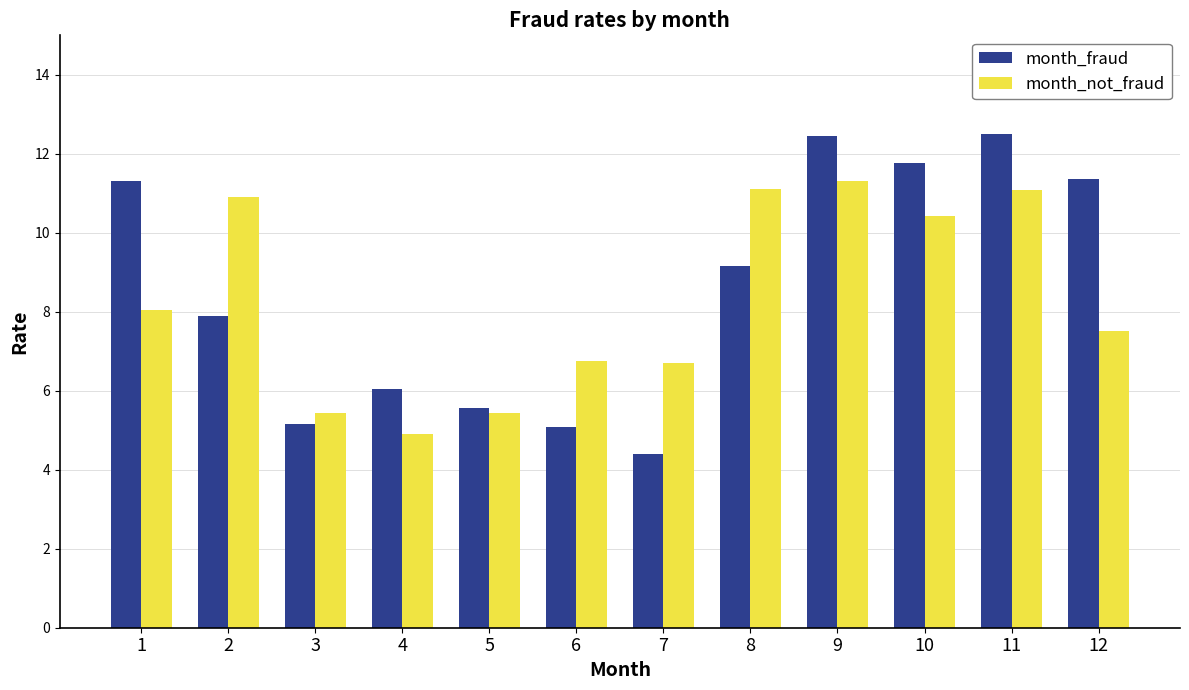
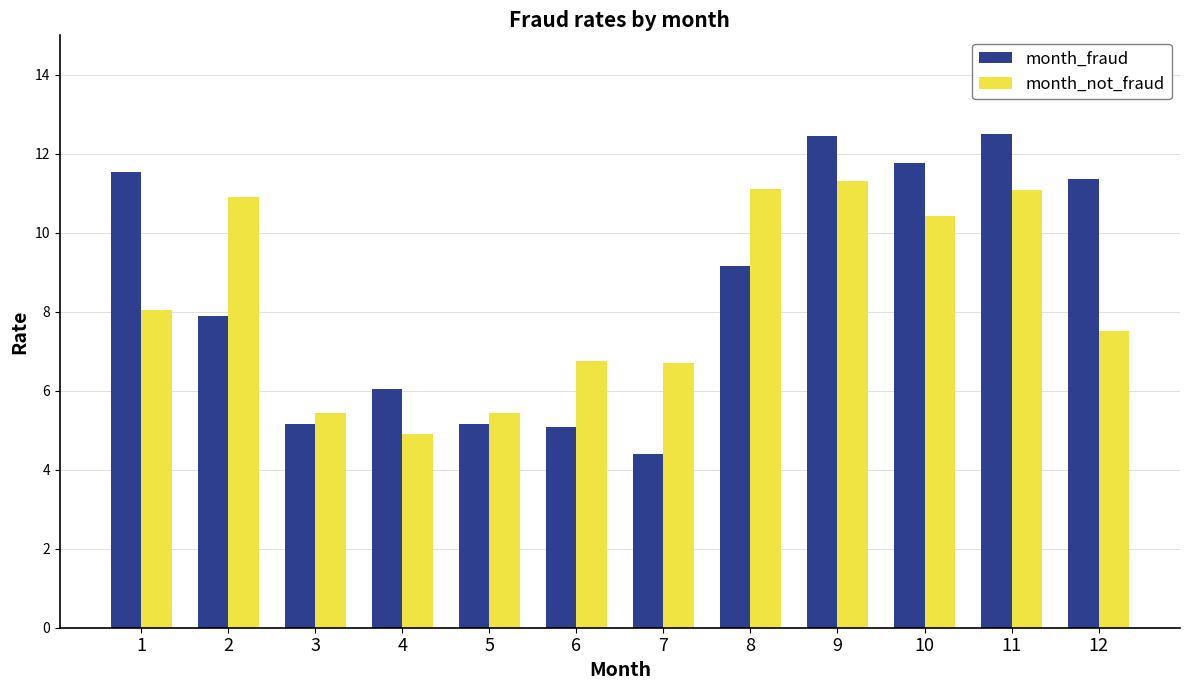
month_fraud, 1: 11.3 -> 11.5
month_fraud, 5: 5.6 -> 5.2
